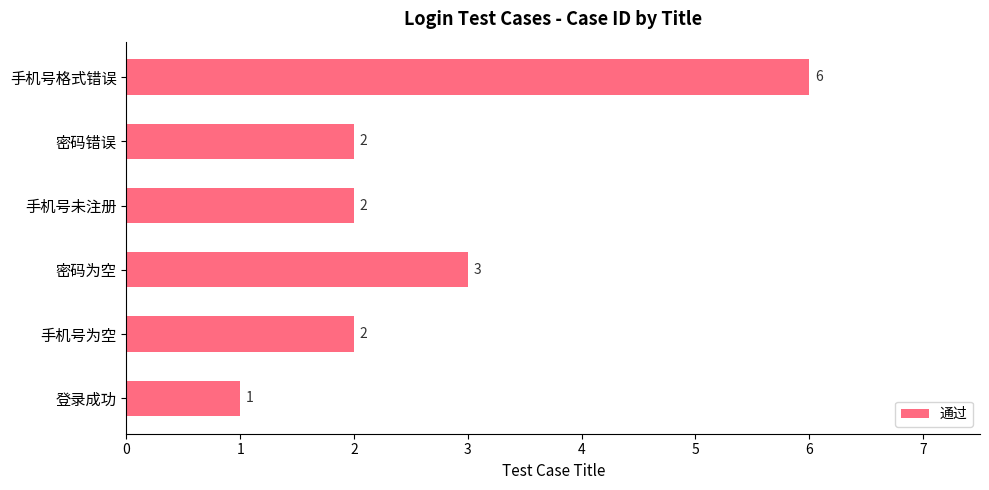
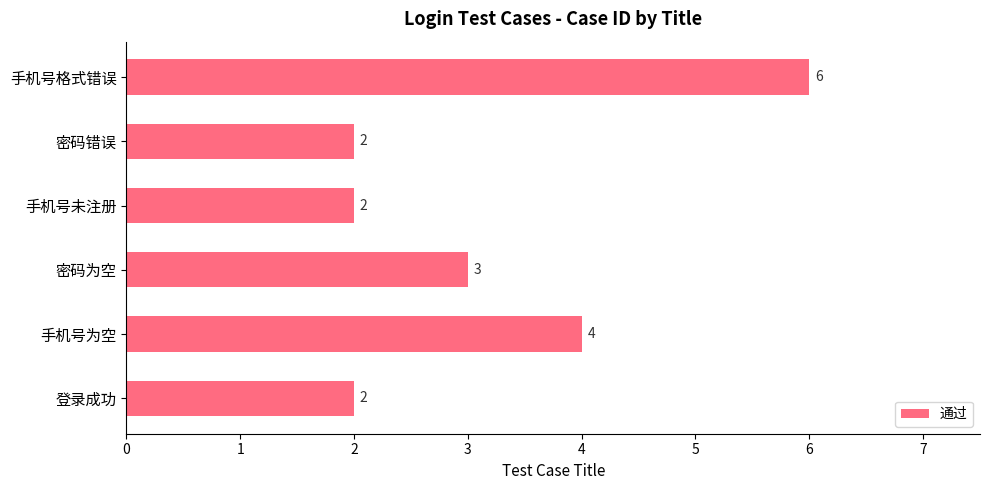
手机号为空: 2 -> 4
登录成功: 1 -> 2
